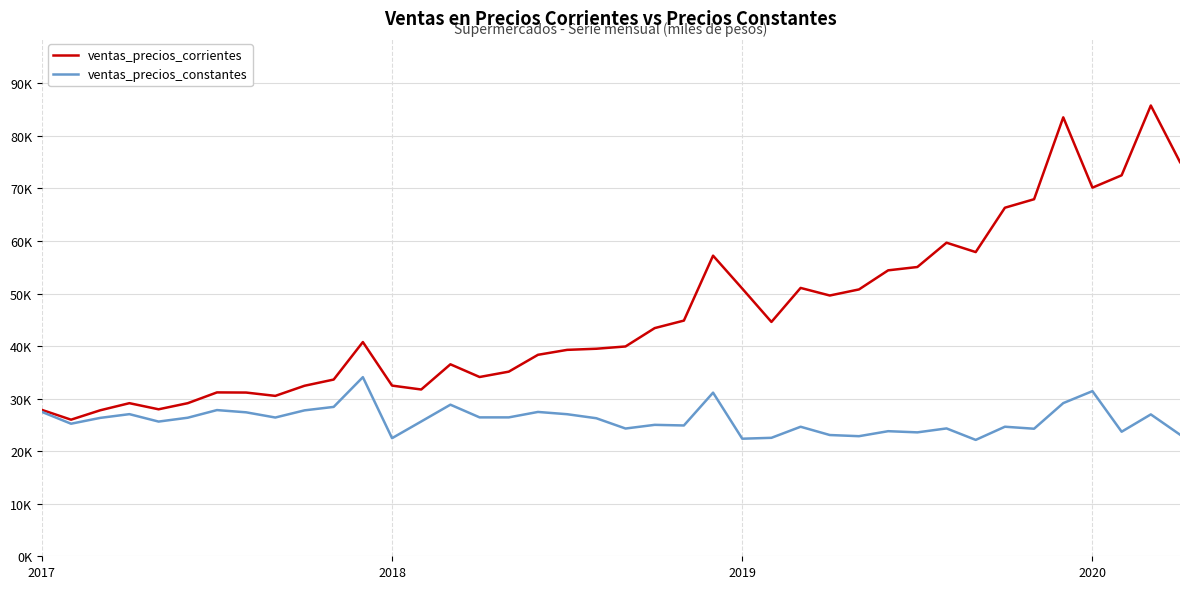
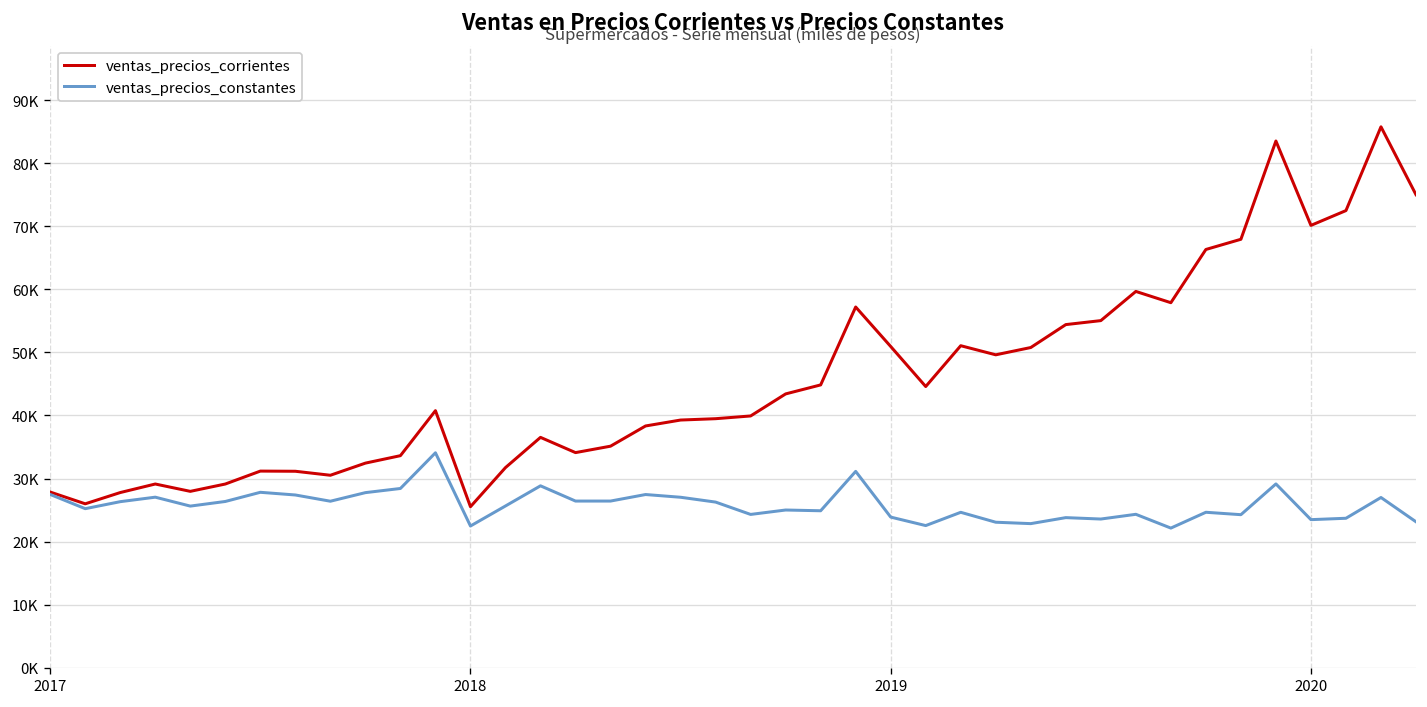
ventas_precios_corrientes, 2018: 32000 -> 26000
ventas_precios_constantes, 2019: 22000 -> 24000
ventas_precios_constantes, 2020: 31000 -> 23000
